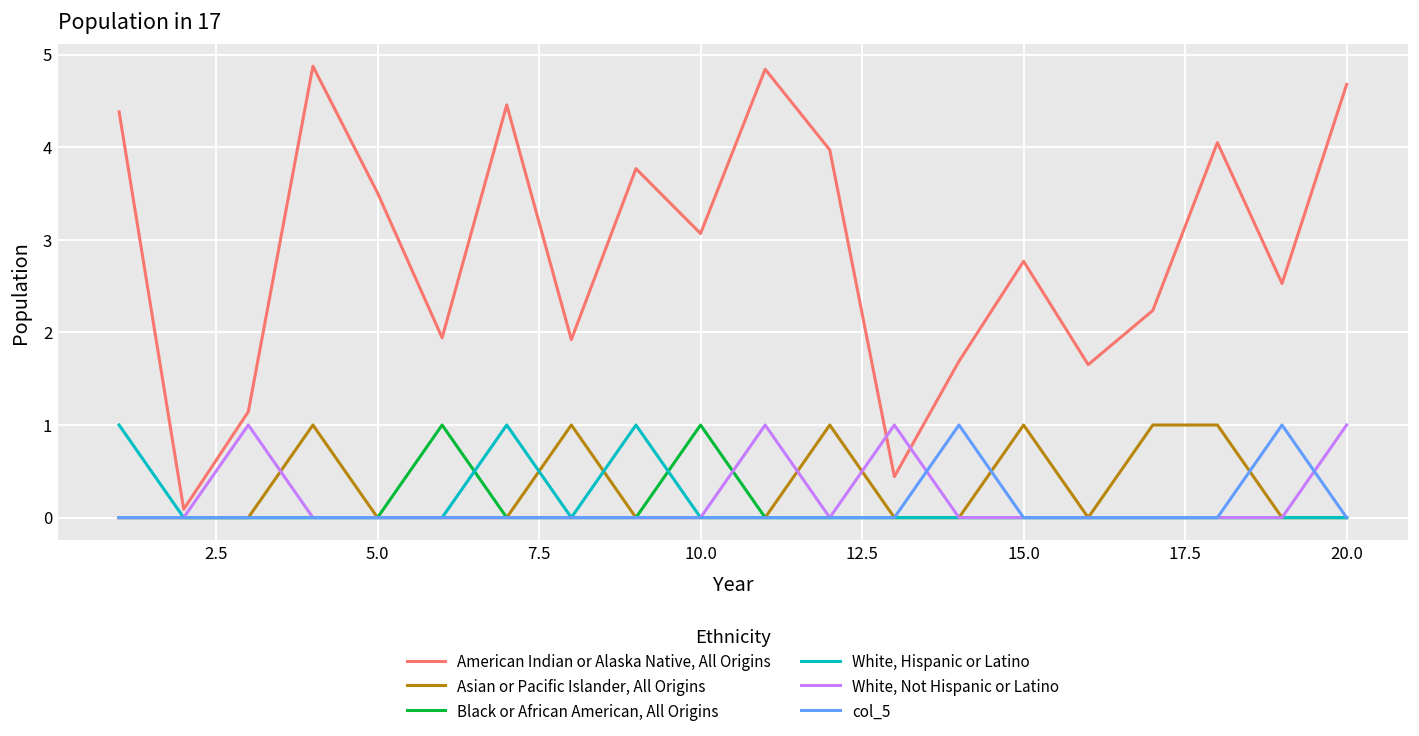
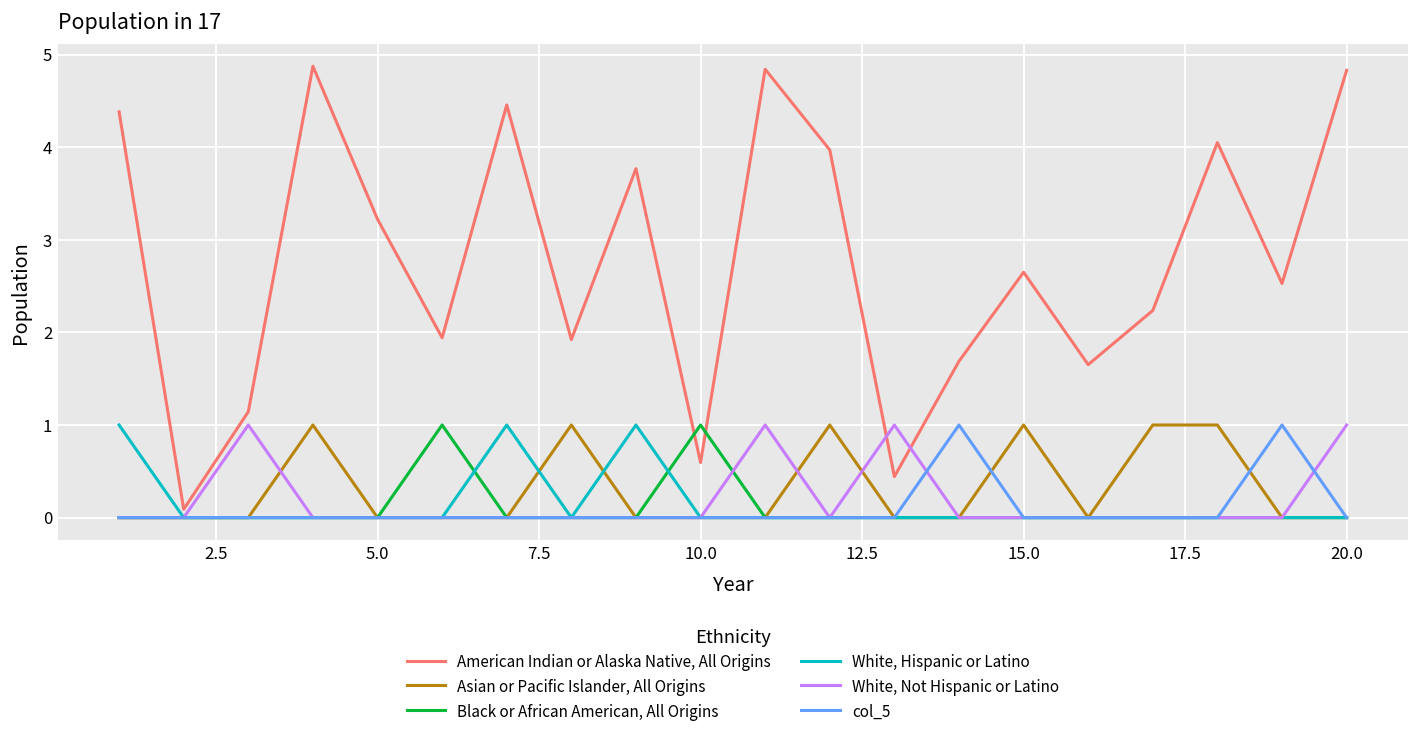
American Indian or Alaska Native, All Origins, 5.0: 3.5 -> 3.2
American Indian or Alaska Native, All Origins, 10.0: 3.1 -> 0.6
American Indian or Alaska Native, All Origins, 15.0: 2.8 -> 2.6
American Indian or Alaska Native, All Origins, 20.0: 4.7 -> 4.8
